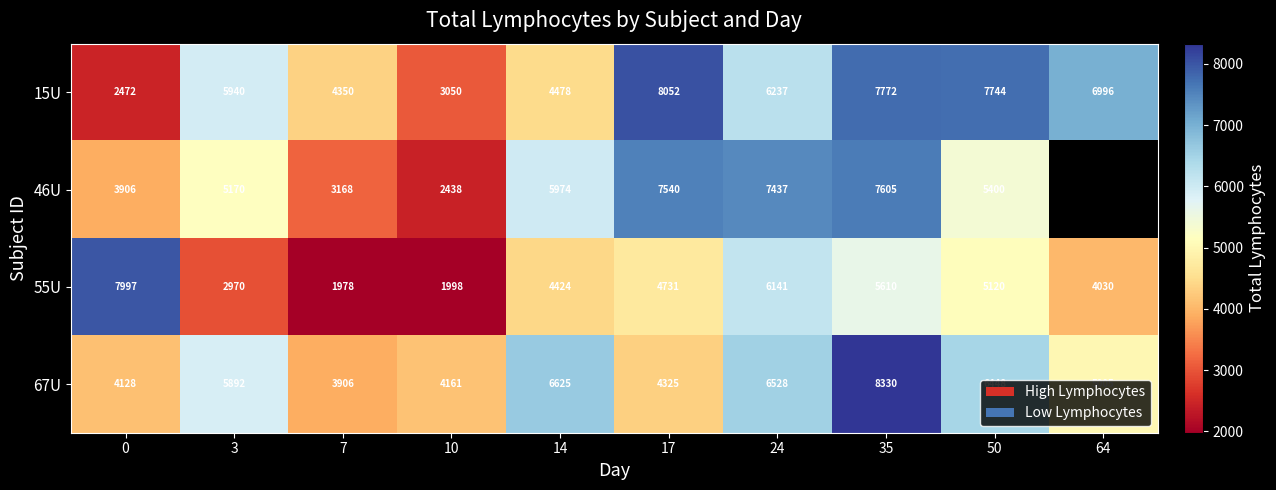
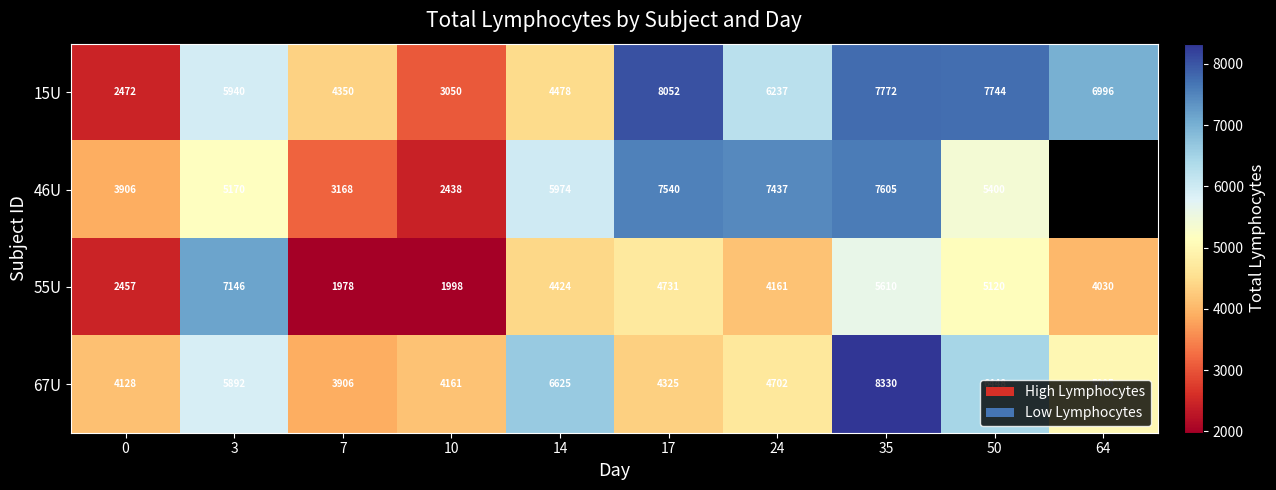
55U, 0: 7997 -> 2457
55U, 3: 2970 -> 7146
55U, 24: 6141 -> 4161
67U, 24: 6528 -> 4702
